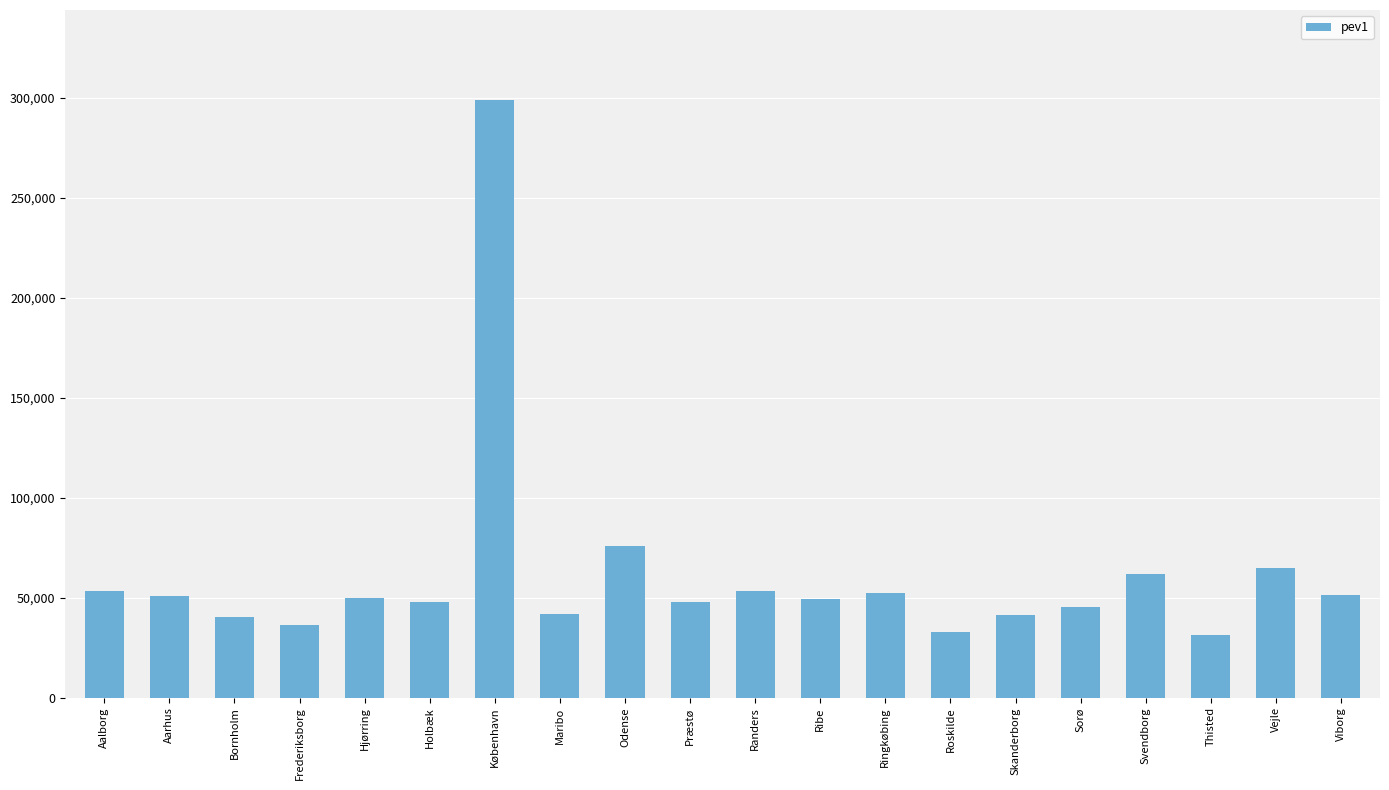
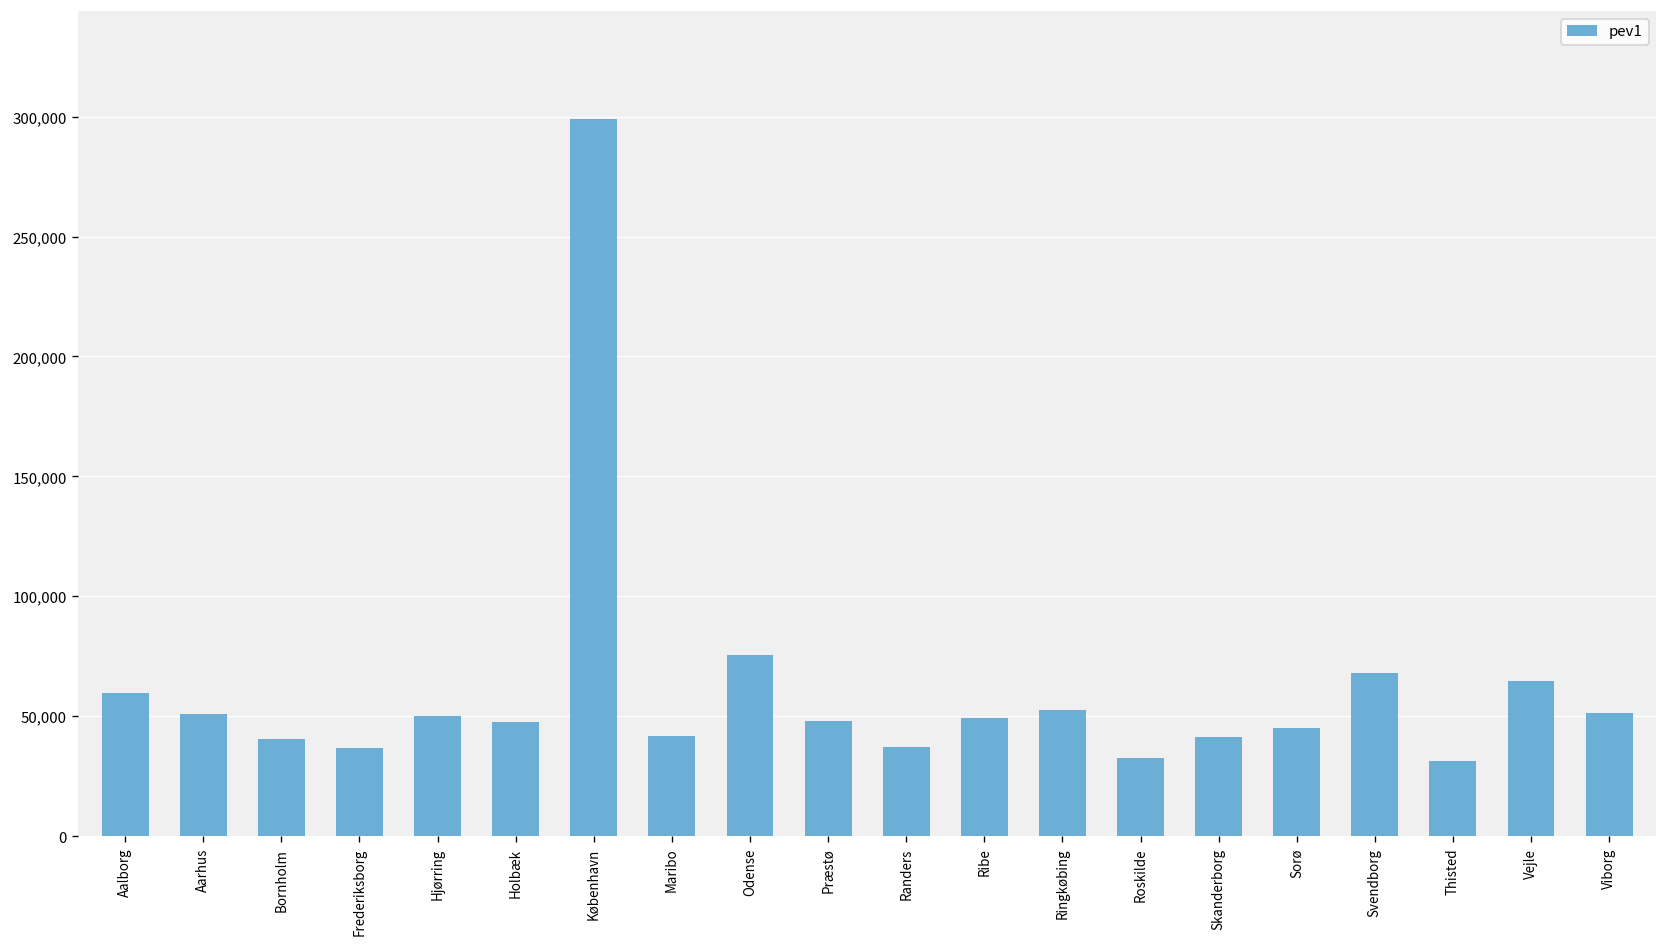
Aalborg: 53,000 -> 60,000
Randers: 54,000 -> 37,000
Svendborg: 62,000 -> 68,000
